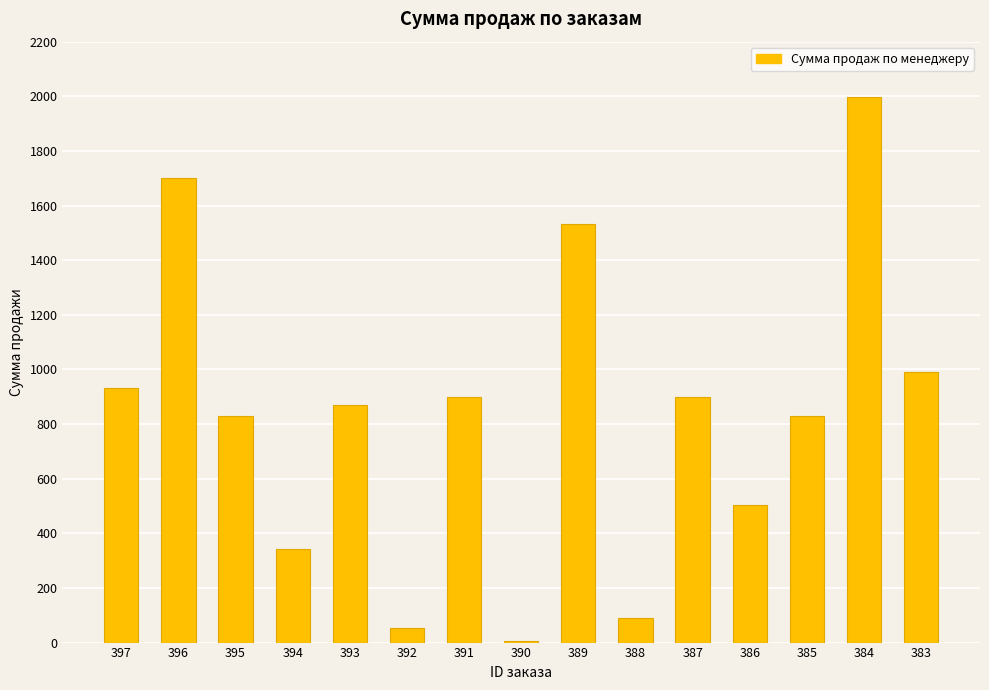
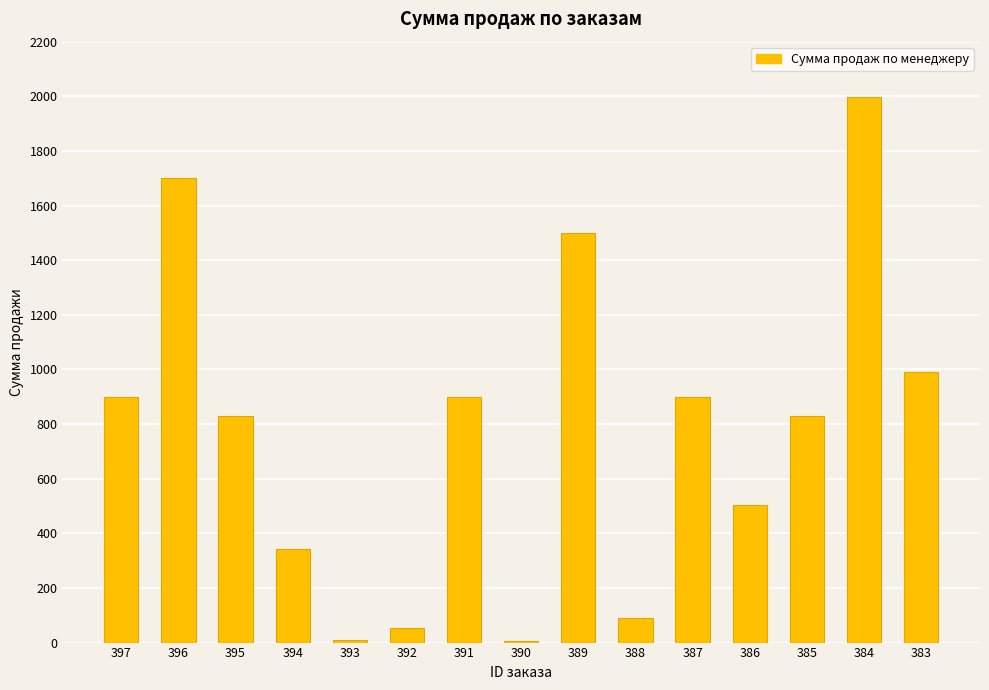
397: 930 -> 900
393: 870 -> 10
389: 1530 -> 1500
